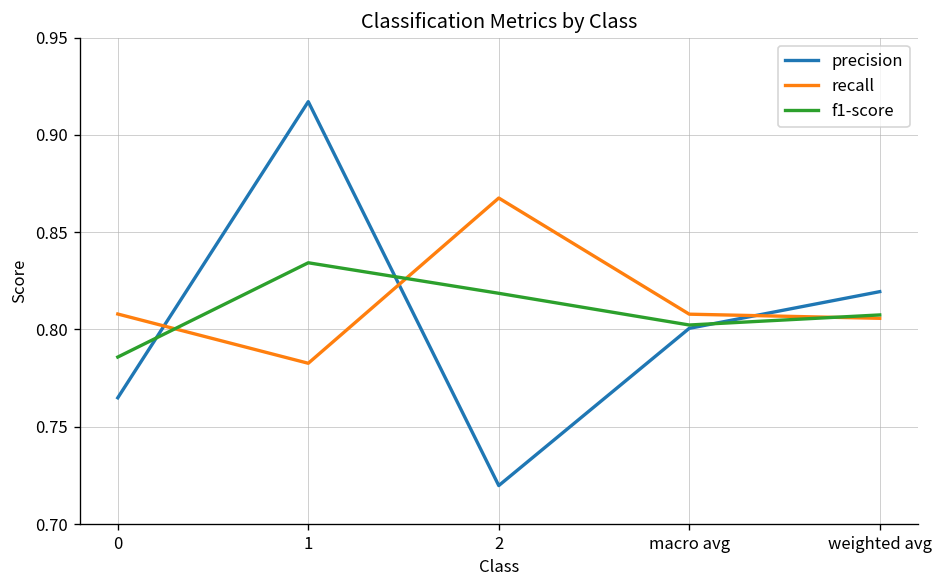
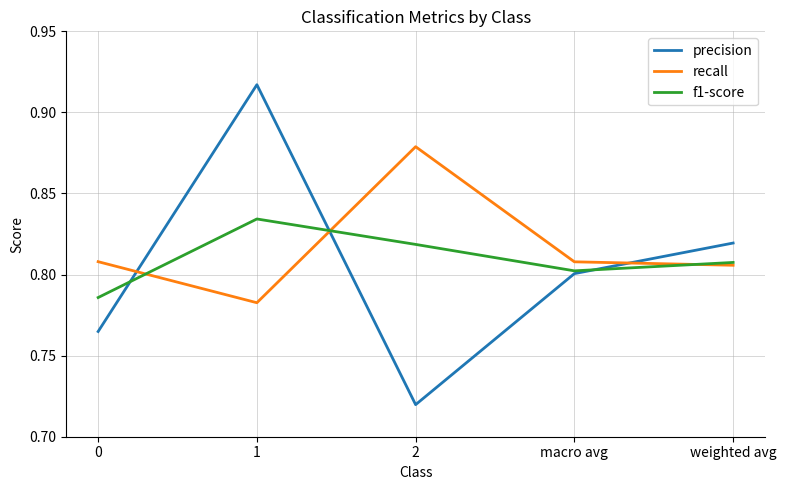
recall, 2: 0.868 -> 0.879
